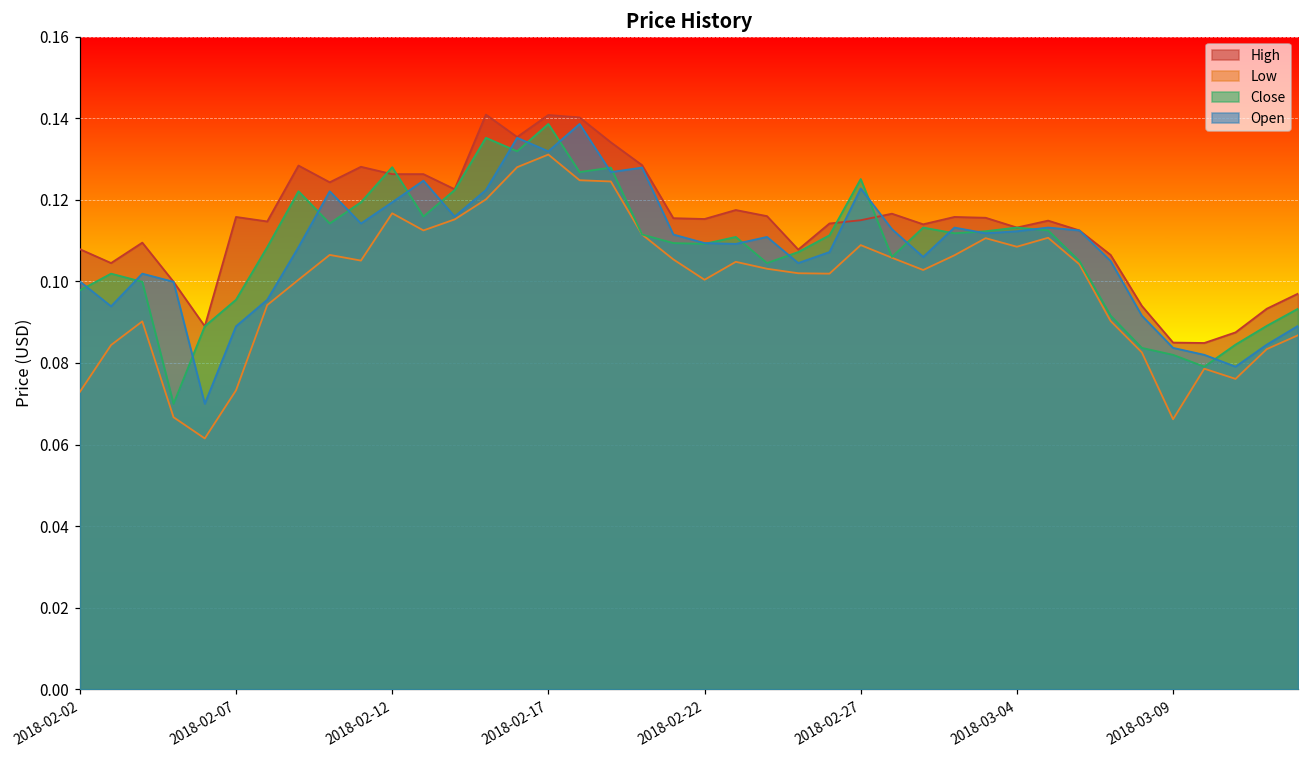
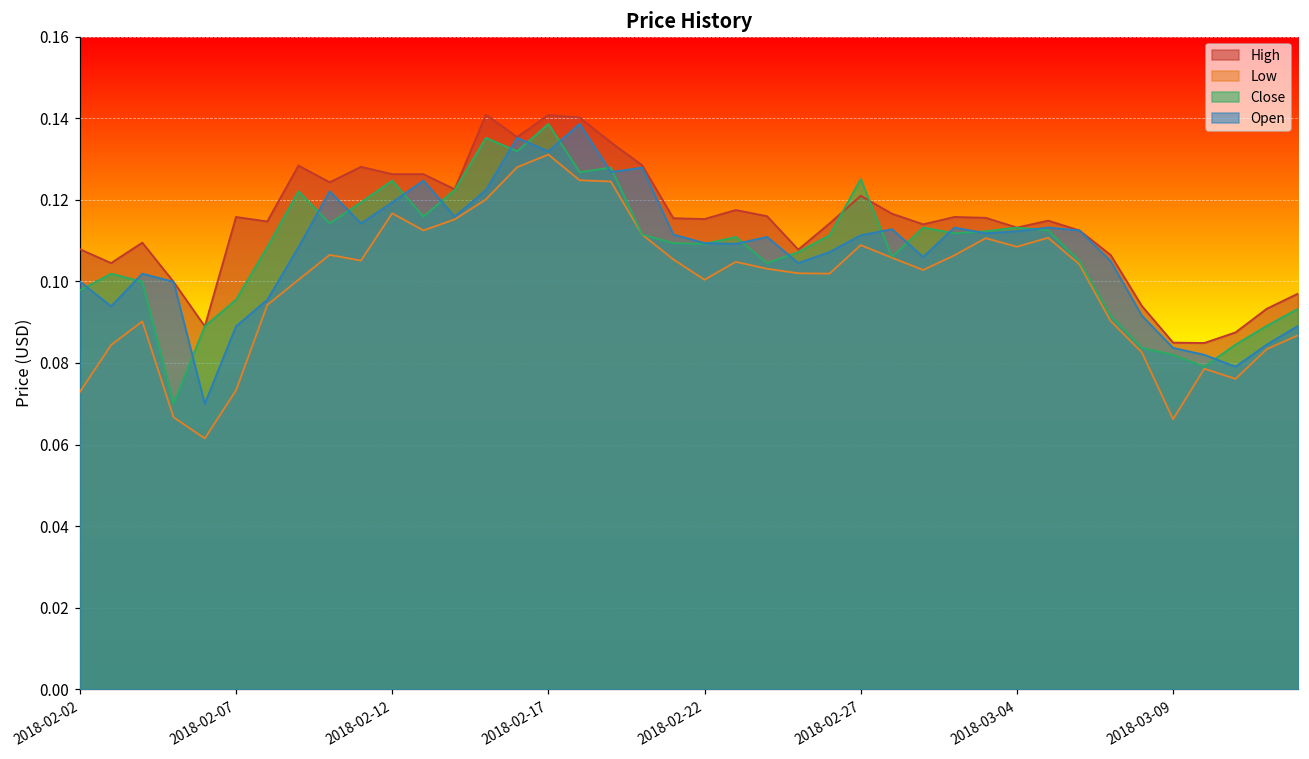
Close, 2018-02-12: 0.128 -> 0.125
High, 2018-02-27: 0.115 -> 0.121
Open, 2018-02-27: 0.123 -> 0.111
